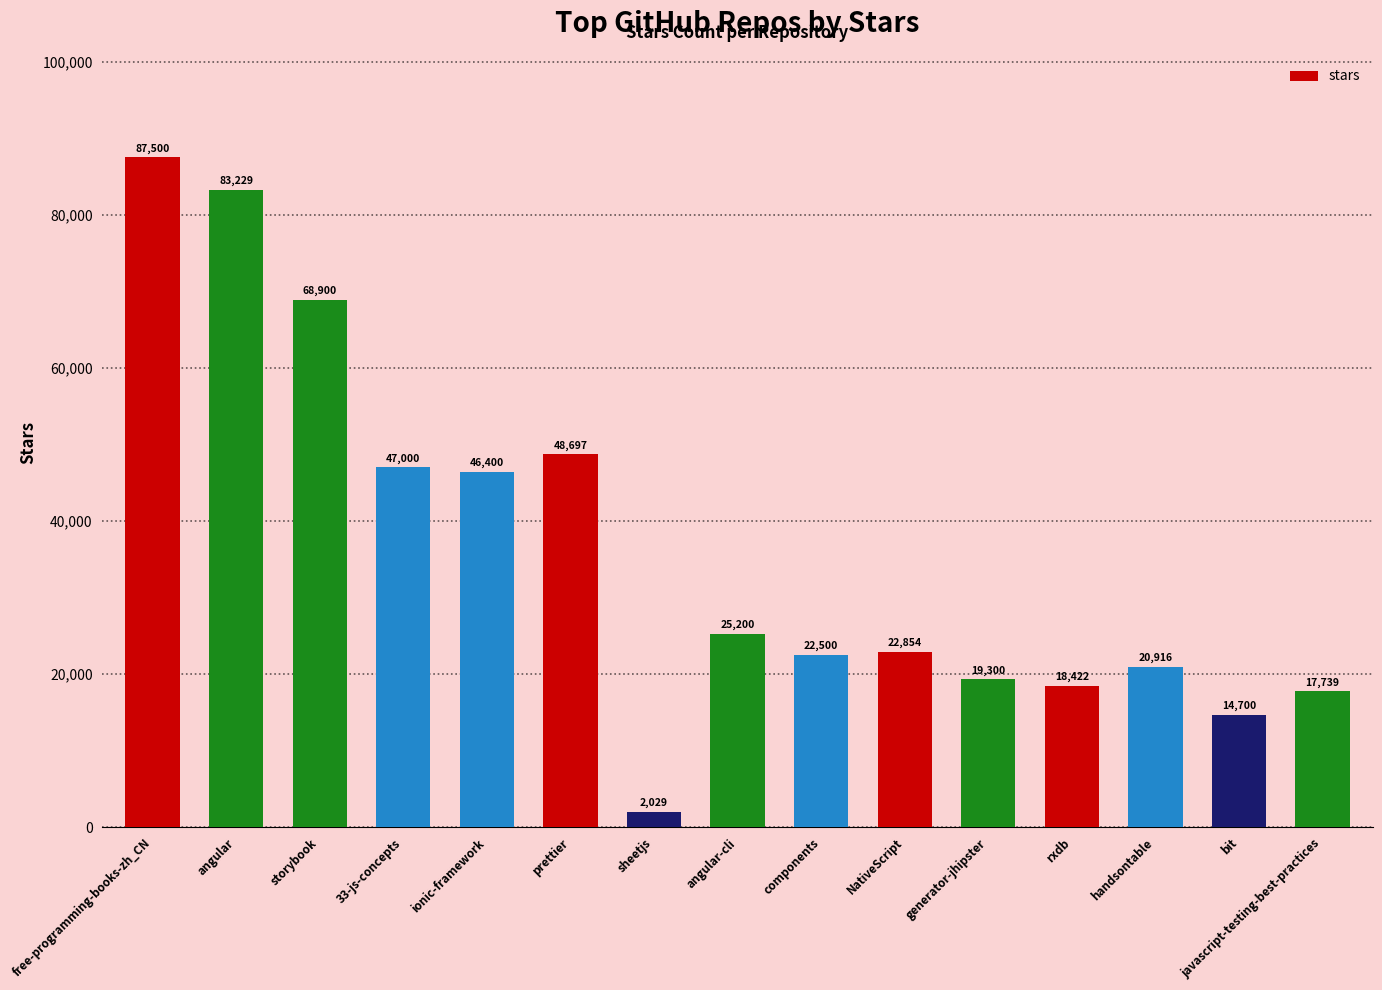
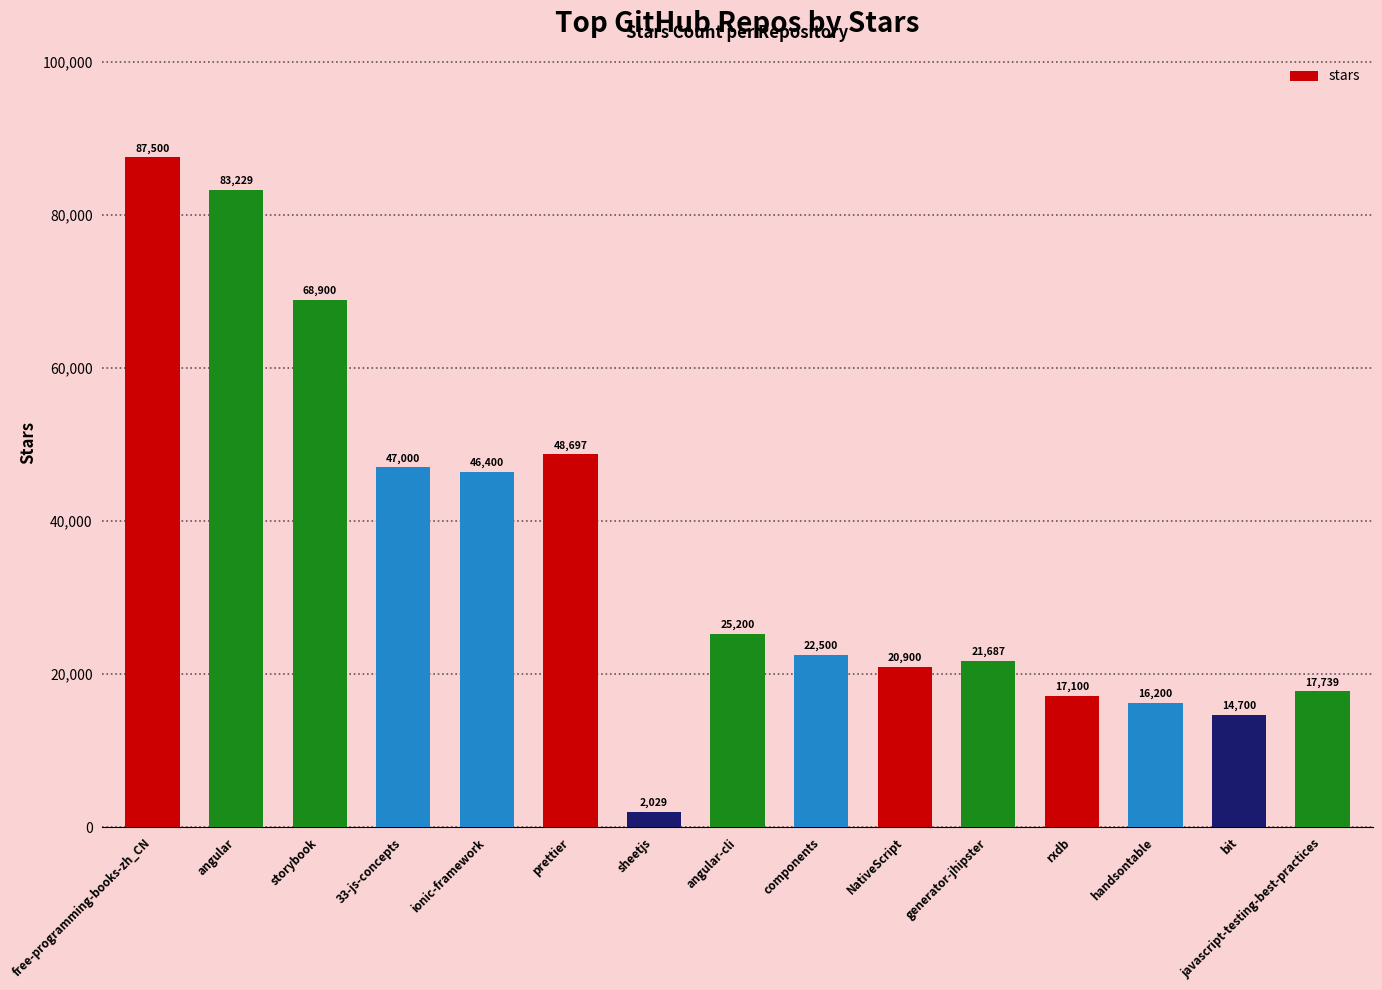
NativeScript: 22,854 -> 20,900
generator-jhipster: 19,300 -> 21,687
rxdb: 18,422 -> 17,100
handsontable: 20,916 -> 16,200
